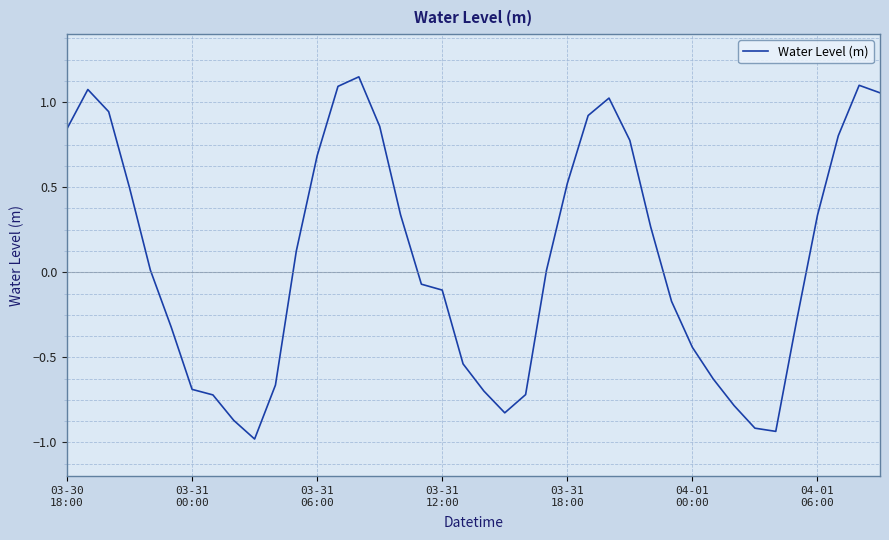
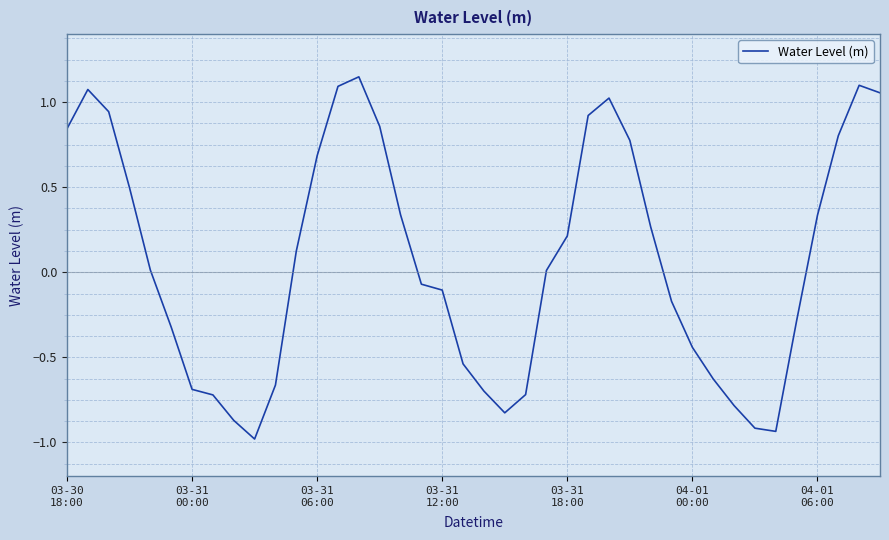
03-31 18:00: 0.52 -> 0.21
